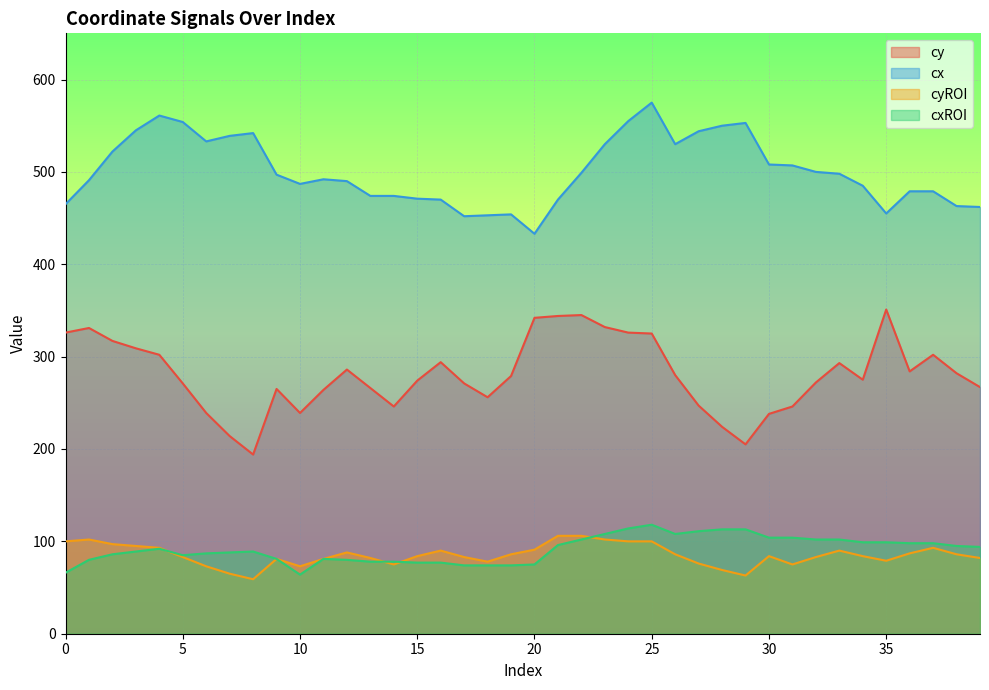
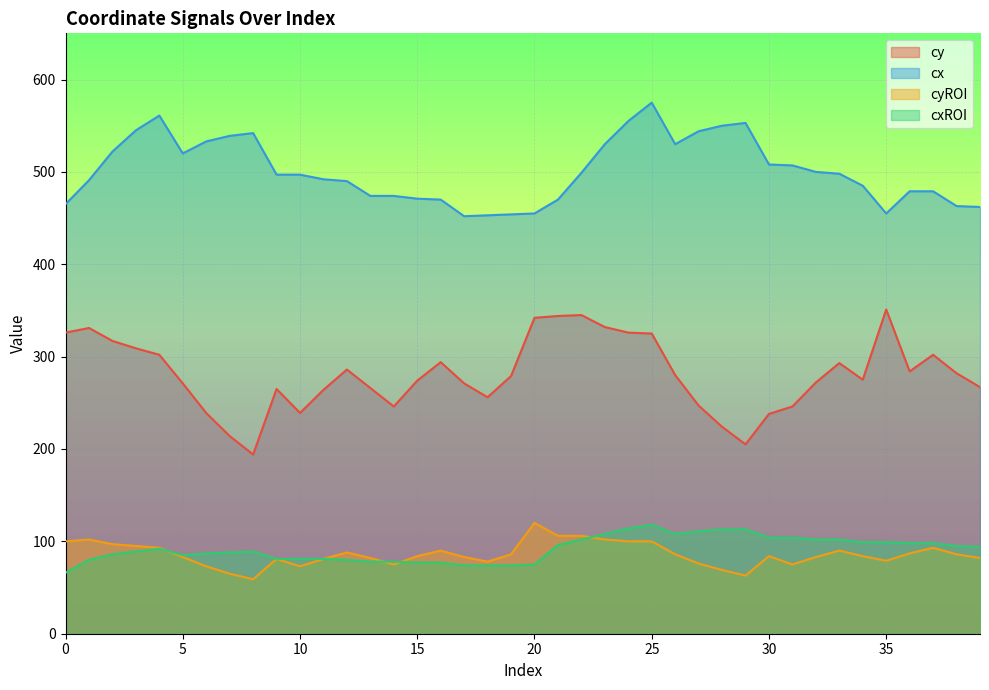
cx, 5: 550 -> 520
cx, 10: 490 -> 500
cxROI, 10: 60 -> 80
cx, 20: 430 -> 460
cyROI, 20: 90 -> 120
